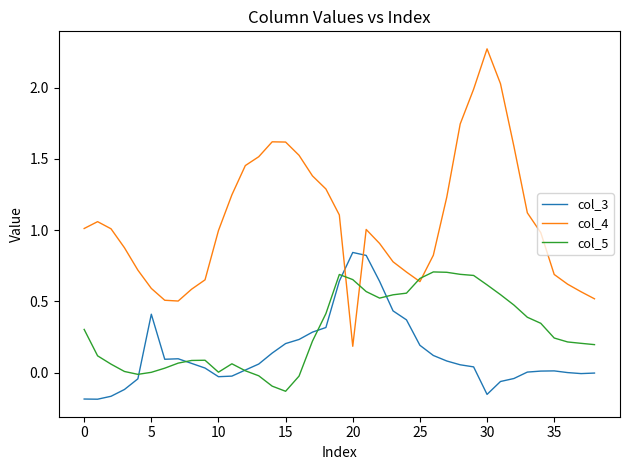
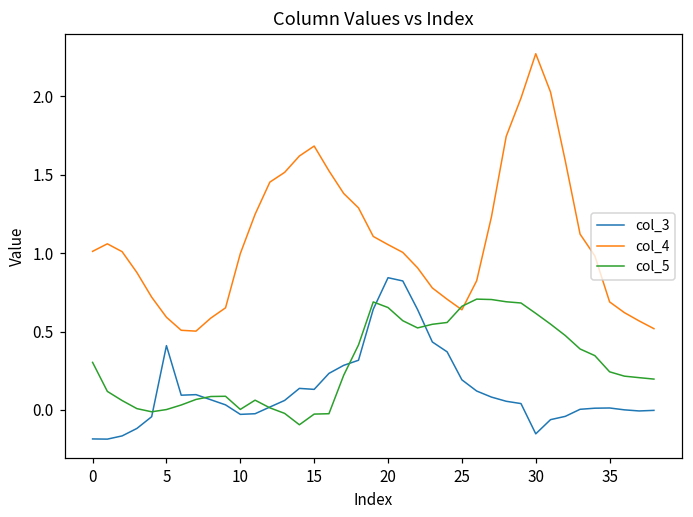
col_3, 15: 0.20 -> 0.13
col_4, 15: 1.62 -> 1.68
col_5, 15: -0.13 -> -0.03
col_4, 20: 0.18 -> 1.05
